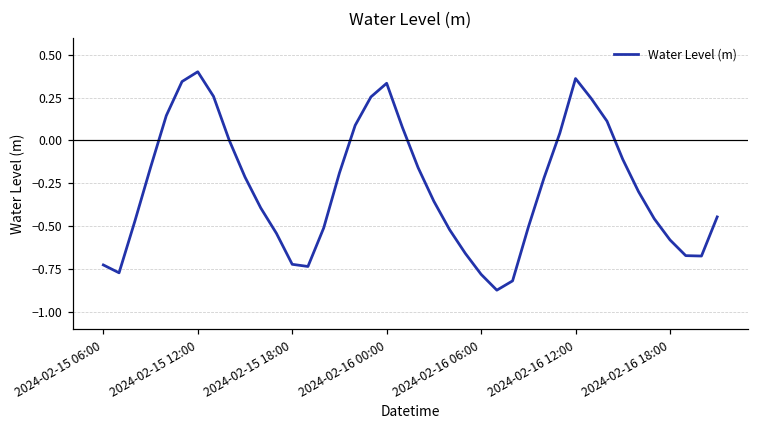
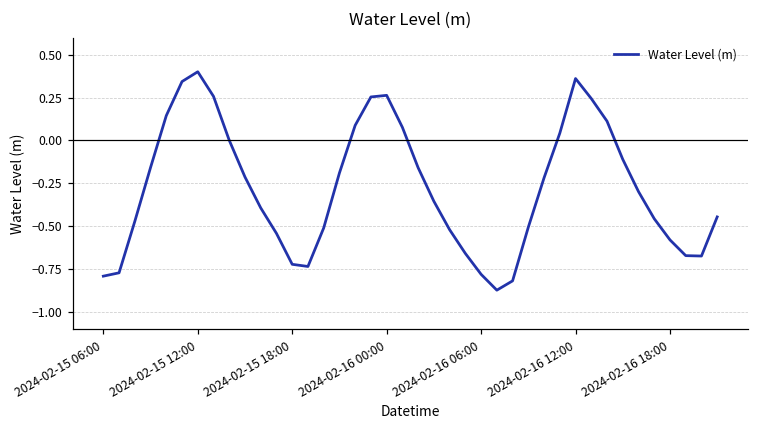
2024-02-15 06:00: -0.73 -> -0.79
2024-02-16 00:00: 0.33 -> 0.26
